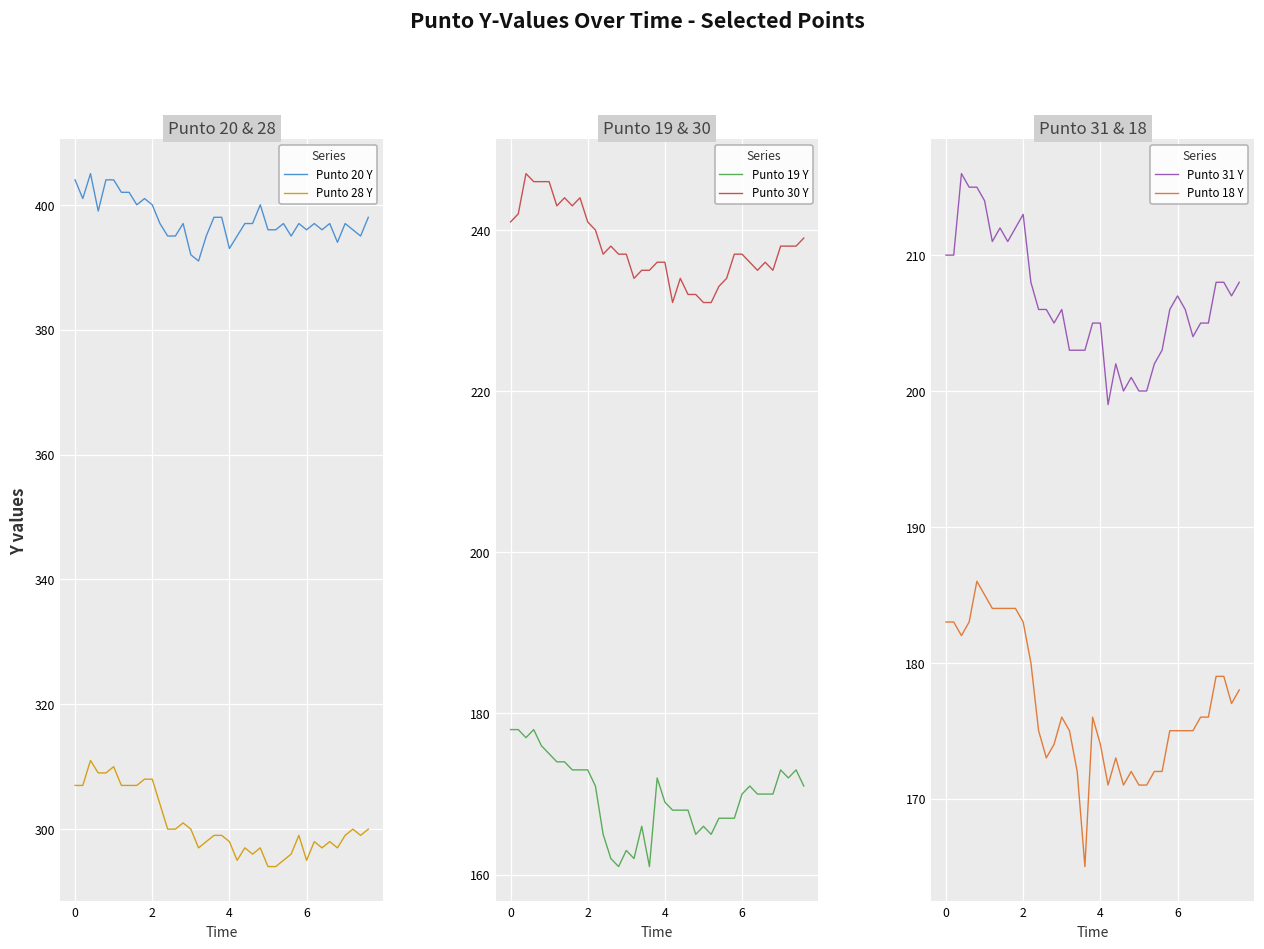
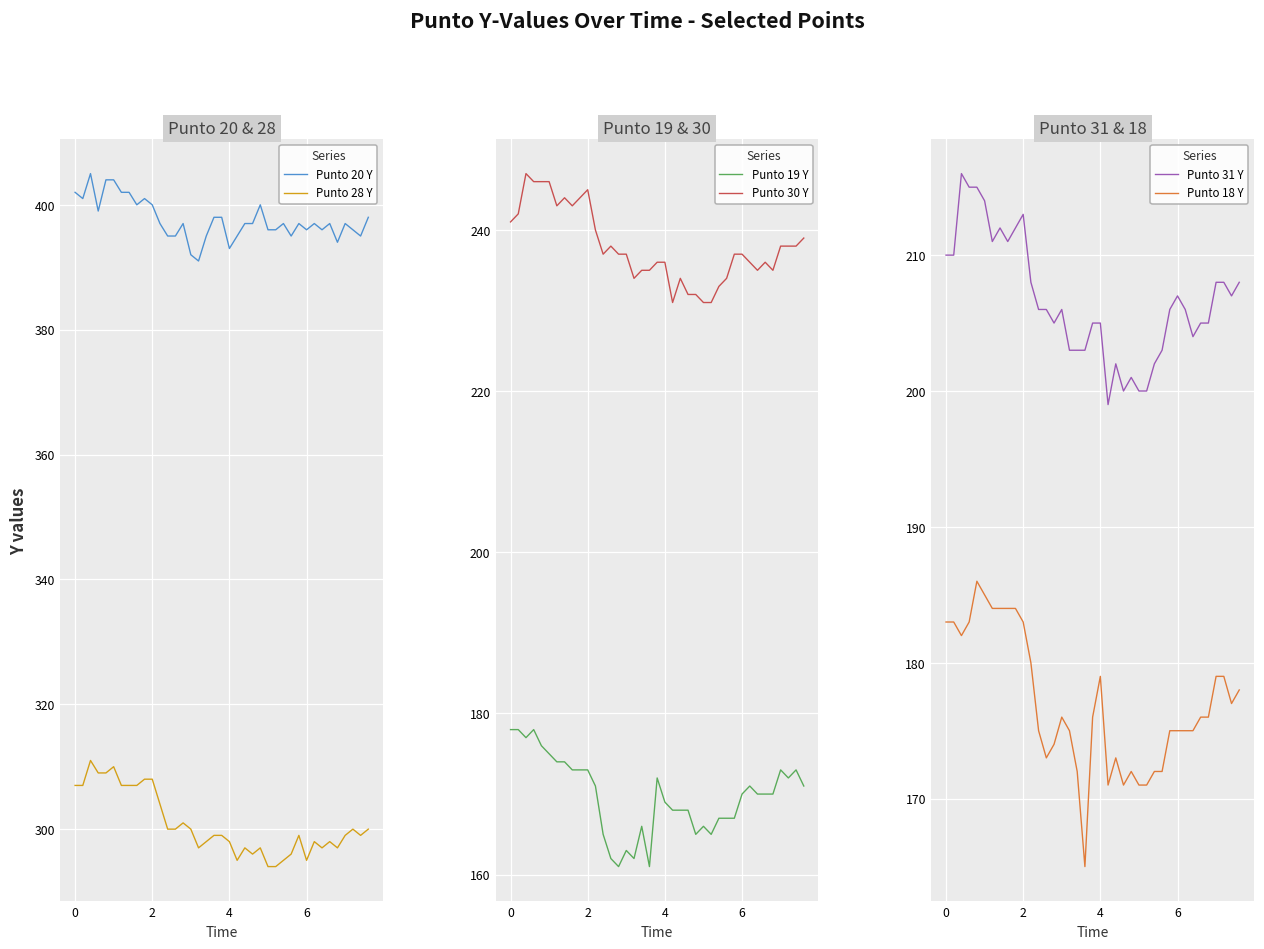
Punto 20 & 28, Punto 20 Y, 0: 404 -> 402
Punto 19 & 30, Punto 30 Y, 2: 241 -> 245
Punto 31 & 18, Punto 18 Y, 4: 174 -> 179
